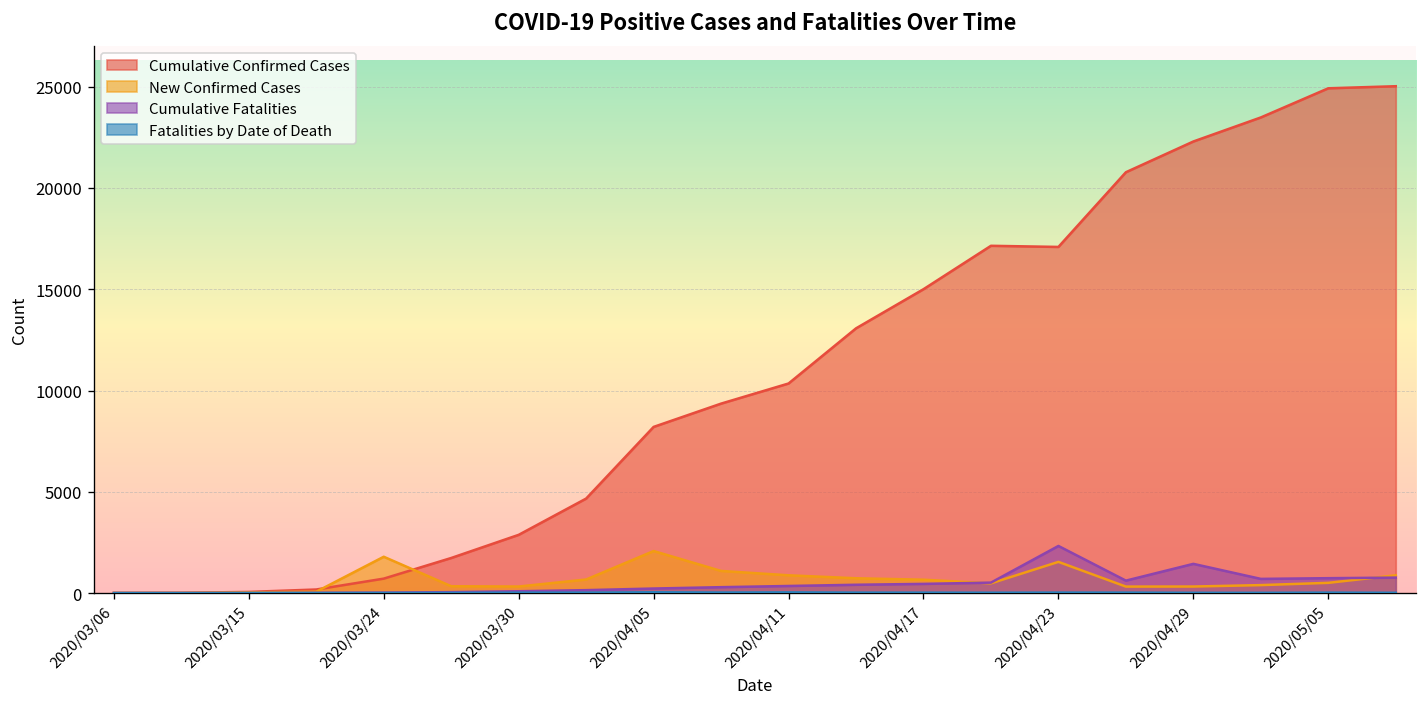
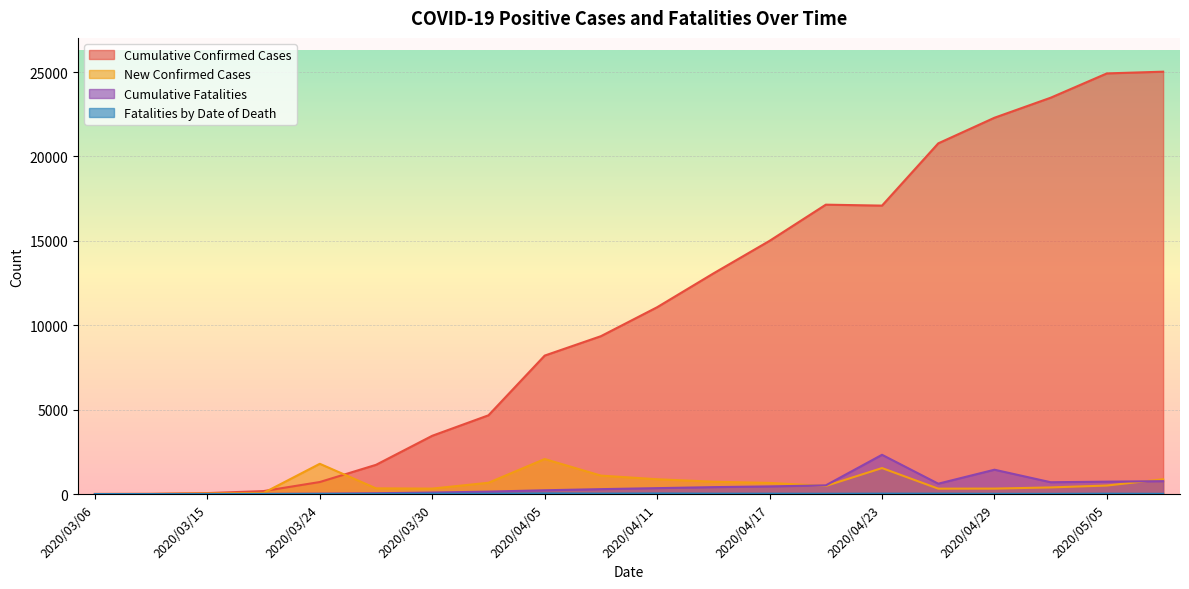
Cumulative Confirmed Cases, 2020/03/30: 2900 -> 3500
Cumulative Confirmed Cases, 2020/04/11: 10300 -> 11100
